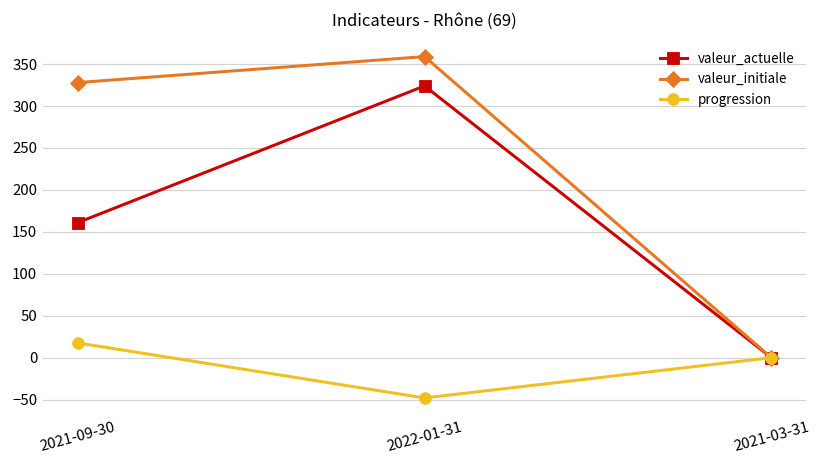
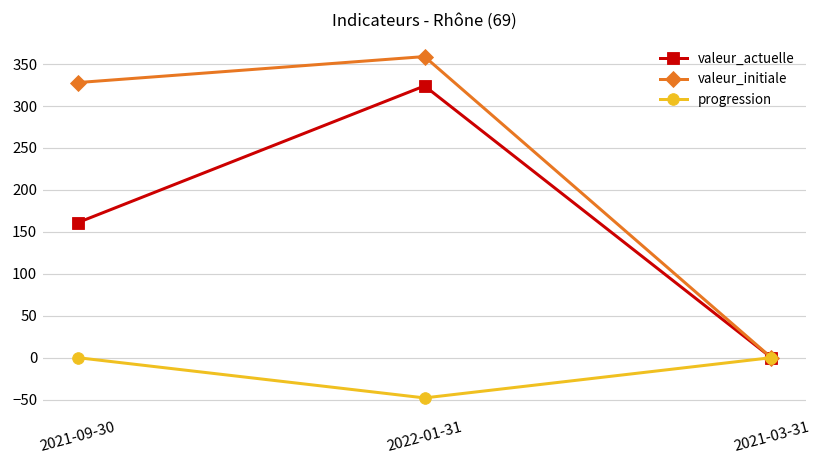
progression, 2021-09-30: 20 -> 0
